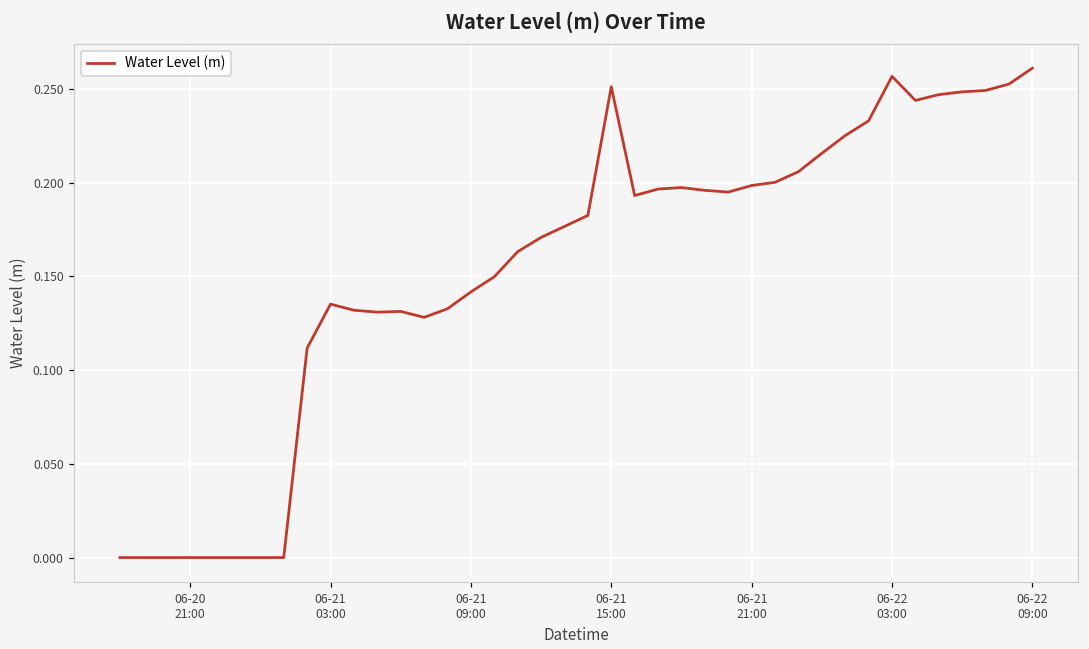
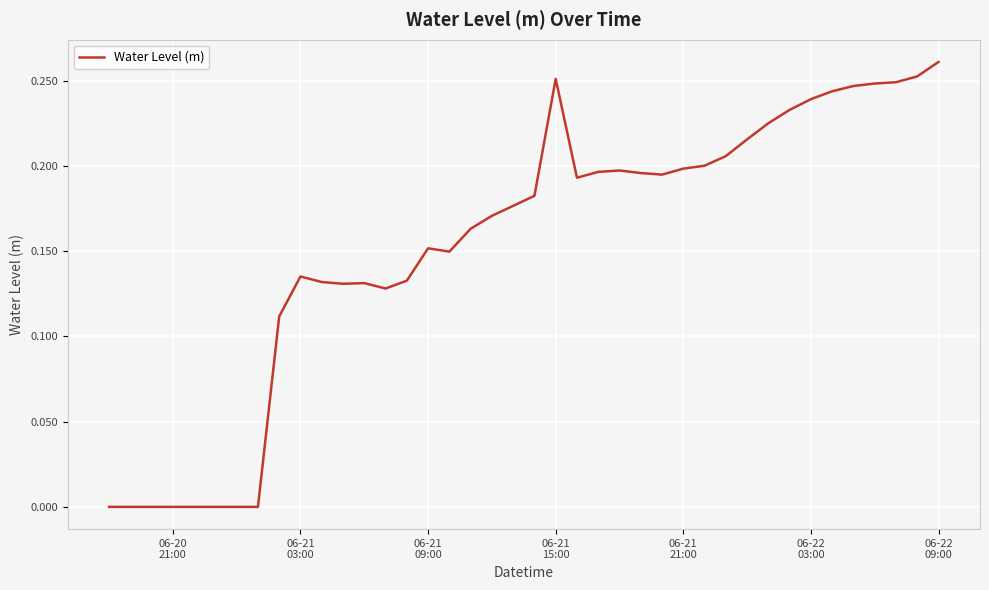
06-21 09:00: 0.142 -> 0.152
06-22 03:00: 0.257 -> 0.239
